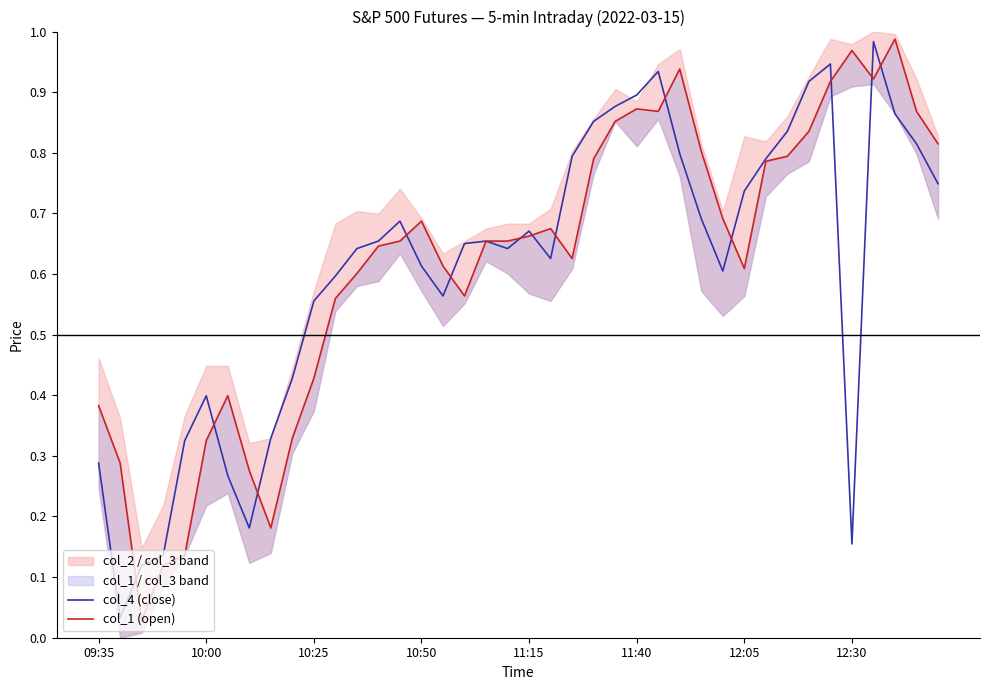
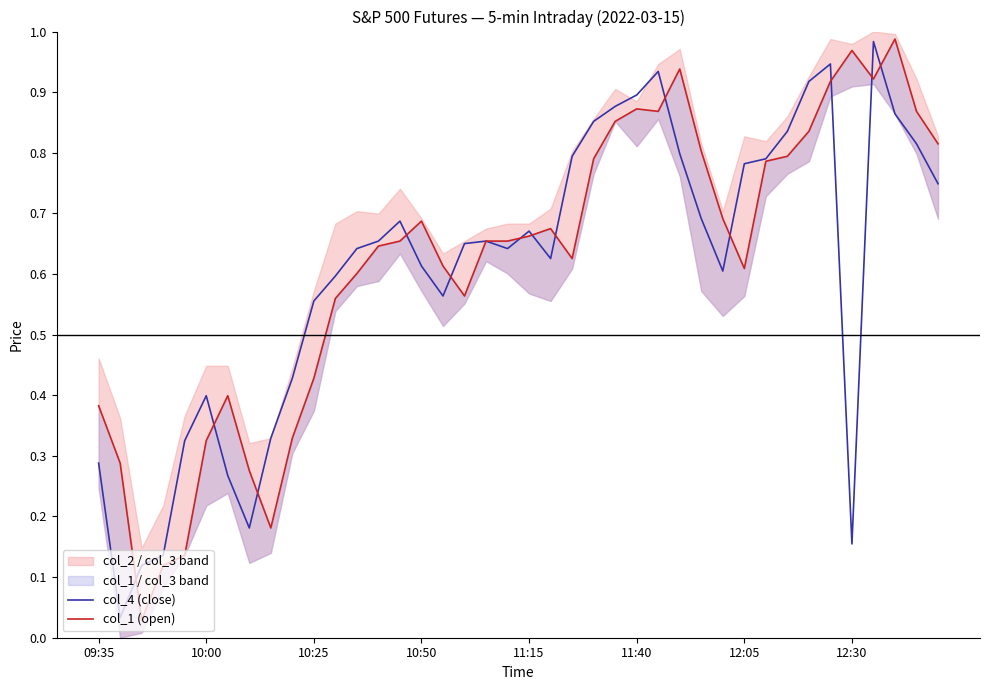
col_4 (close), 12:05: 0.74 -> 0.78
